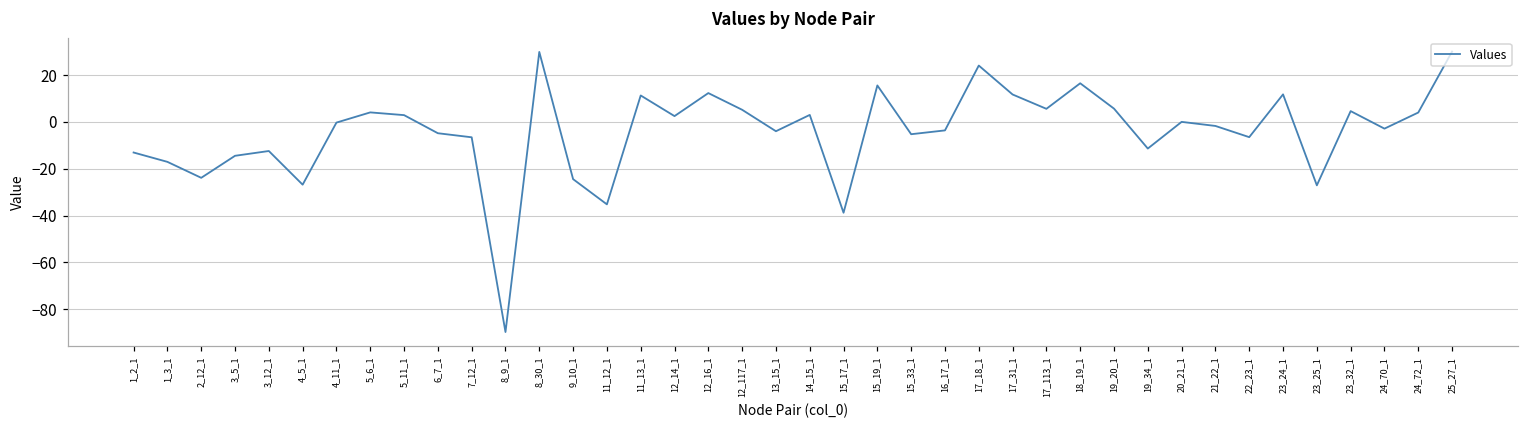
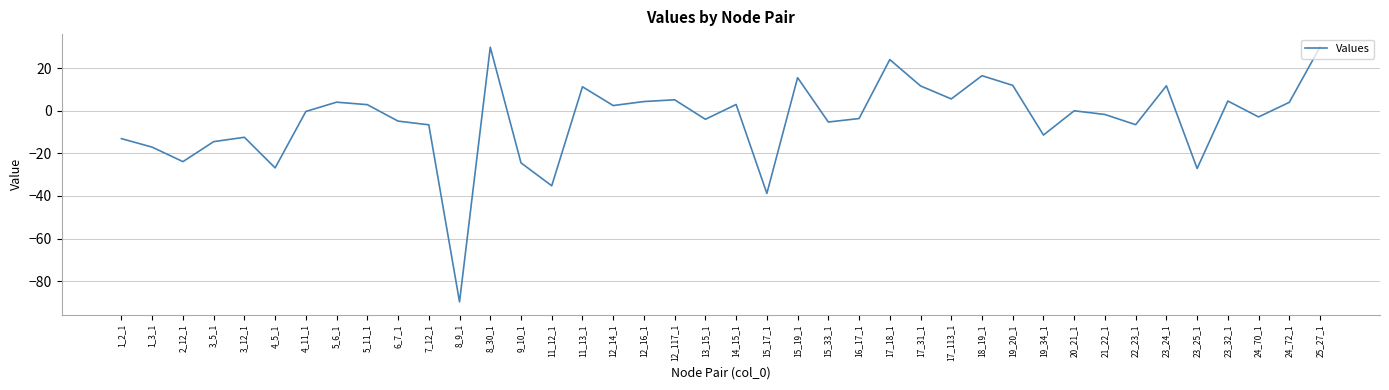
12_16_1: 12 -> 4
19_20_1: 6 -> 12
